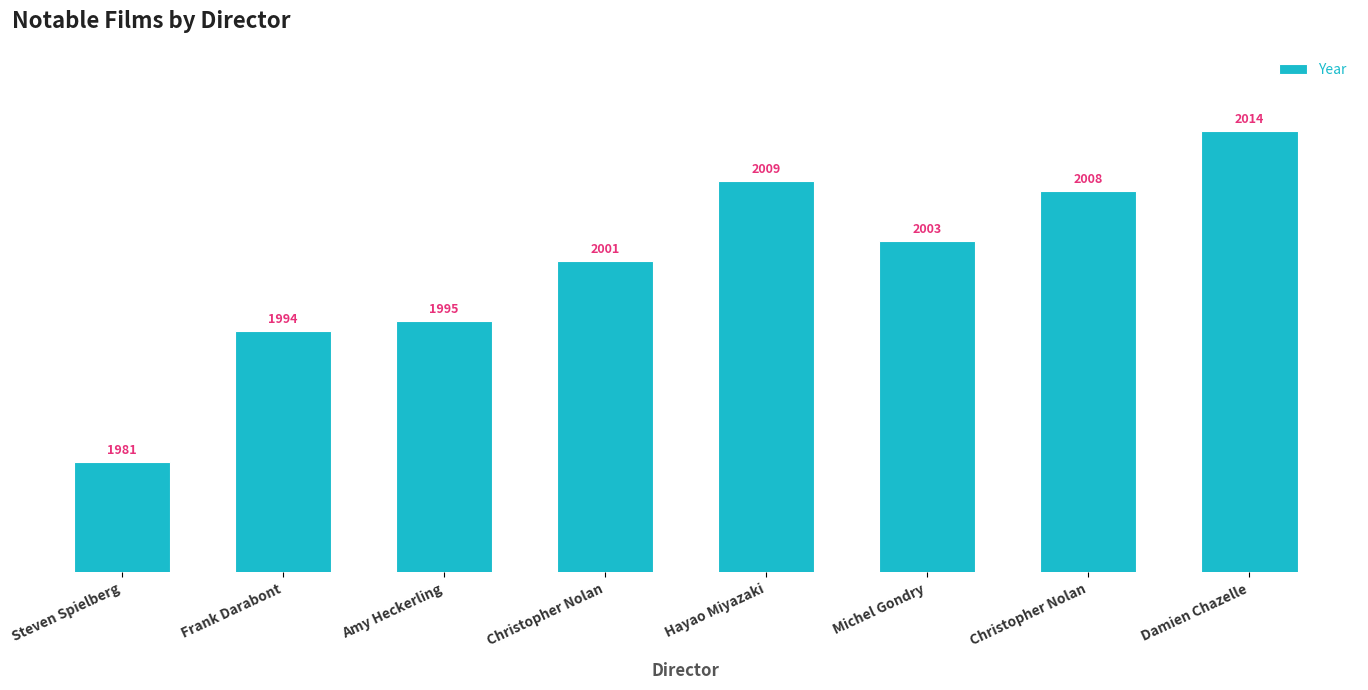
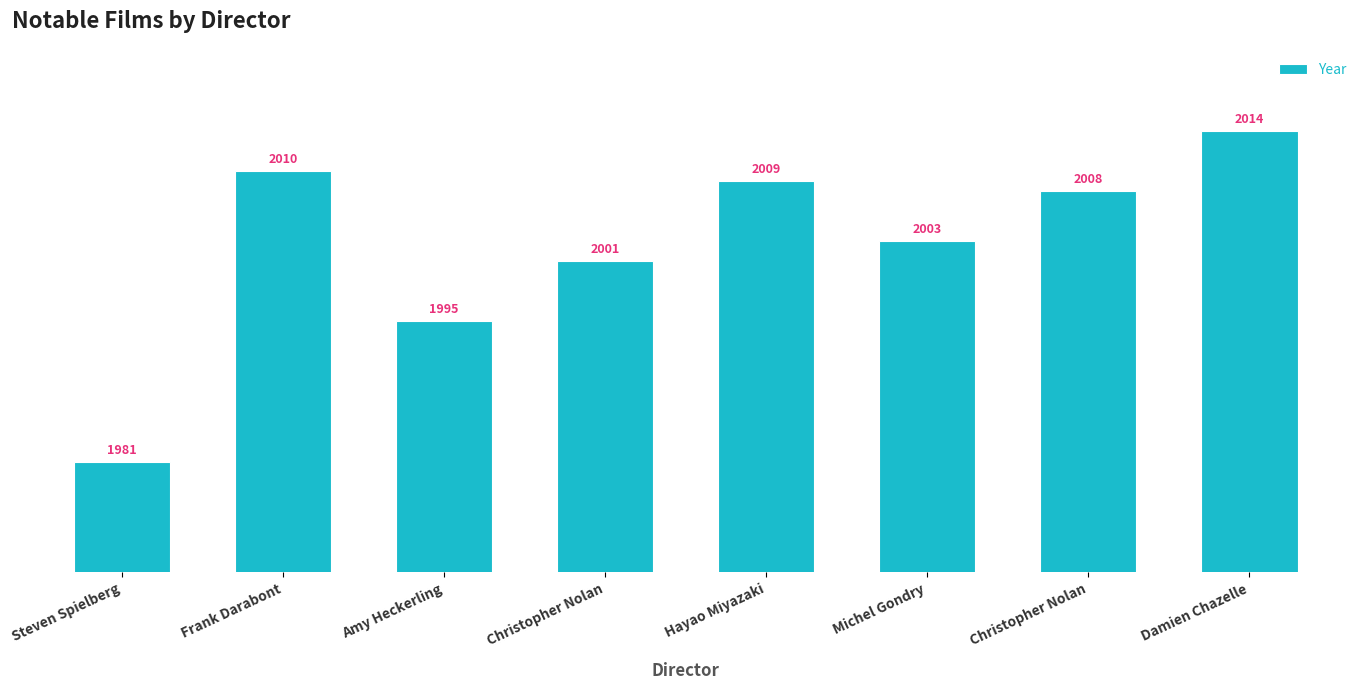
Frank Darabont: 1994 -> 2010
